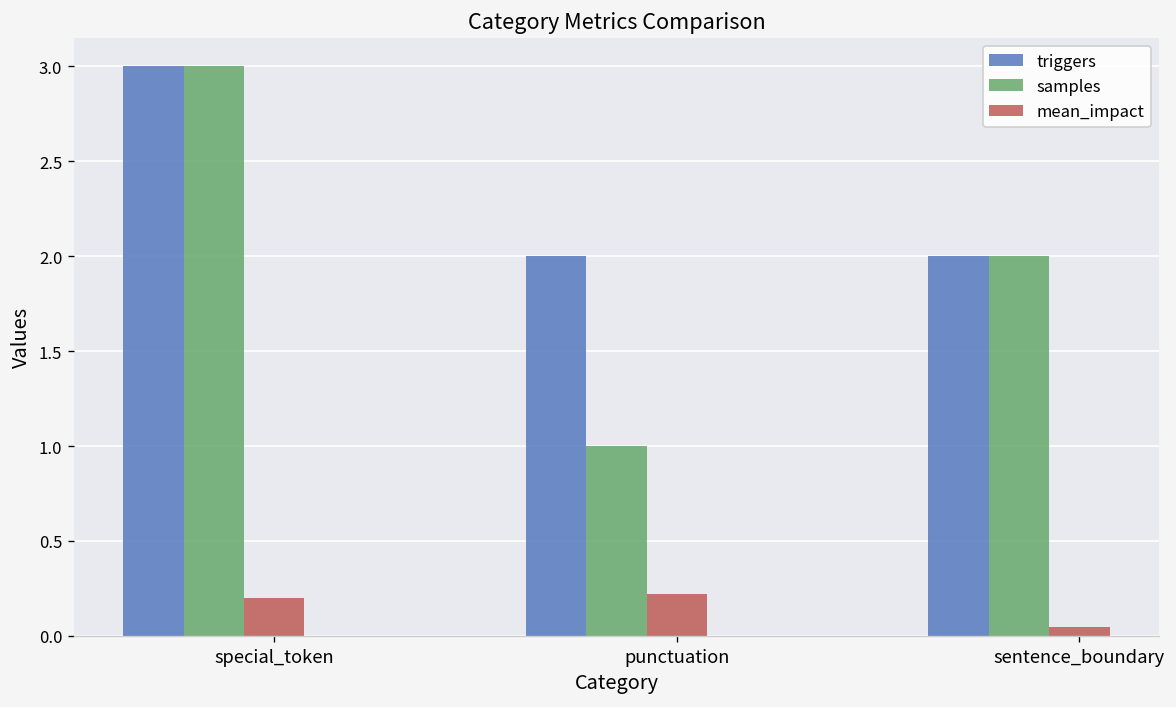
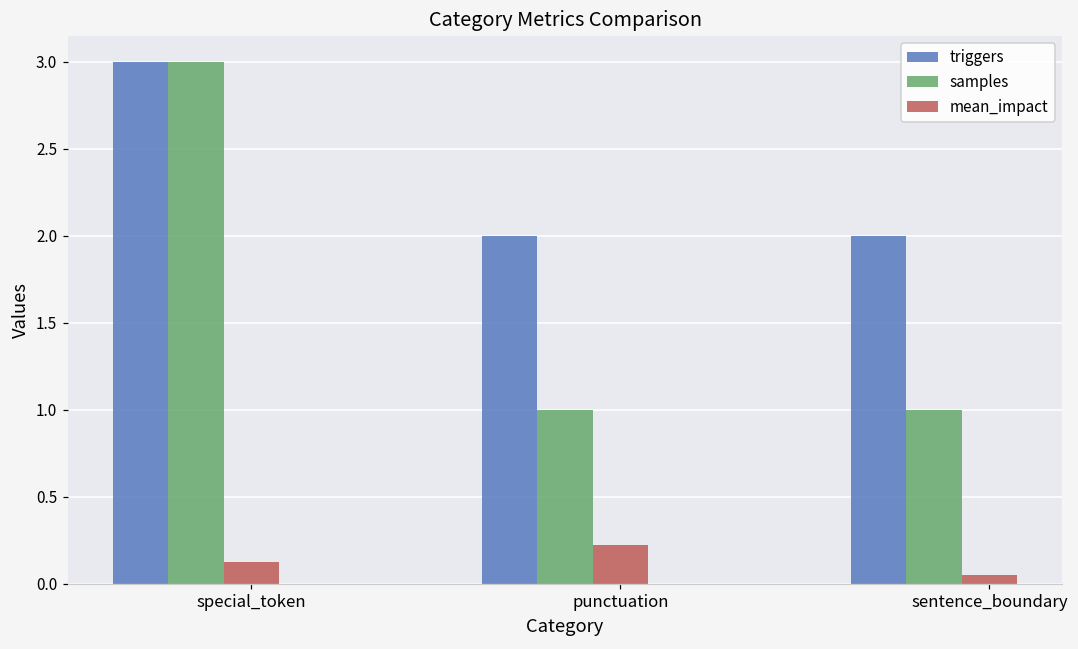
mean_impact, special_token: 0.20 -> 0.12
samples, sentence_boundary: 2 -> 1
